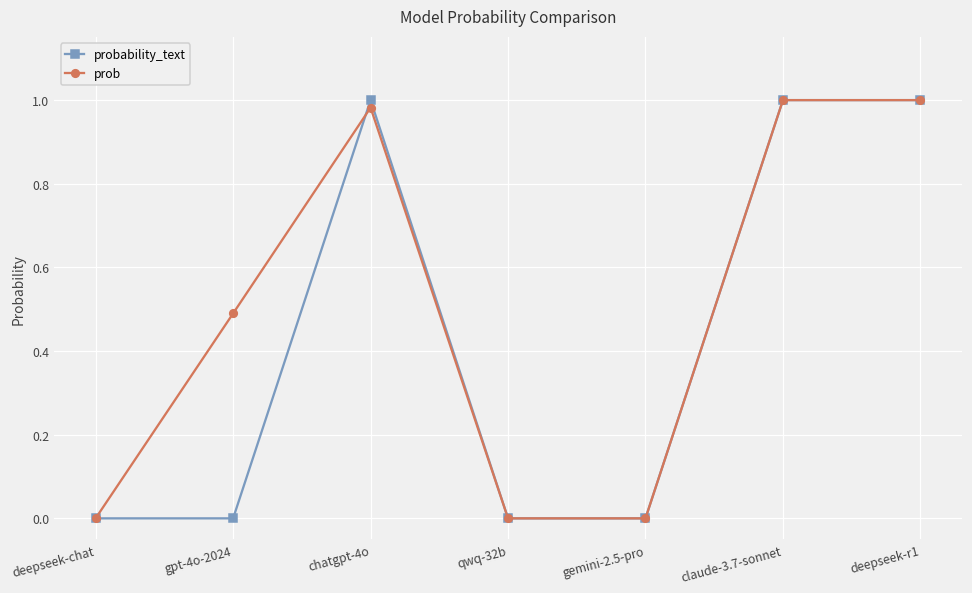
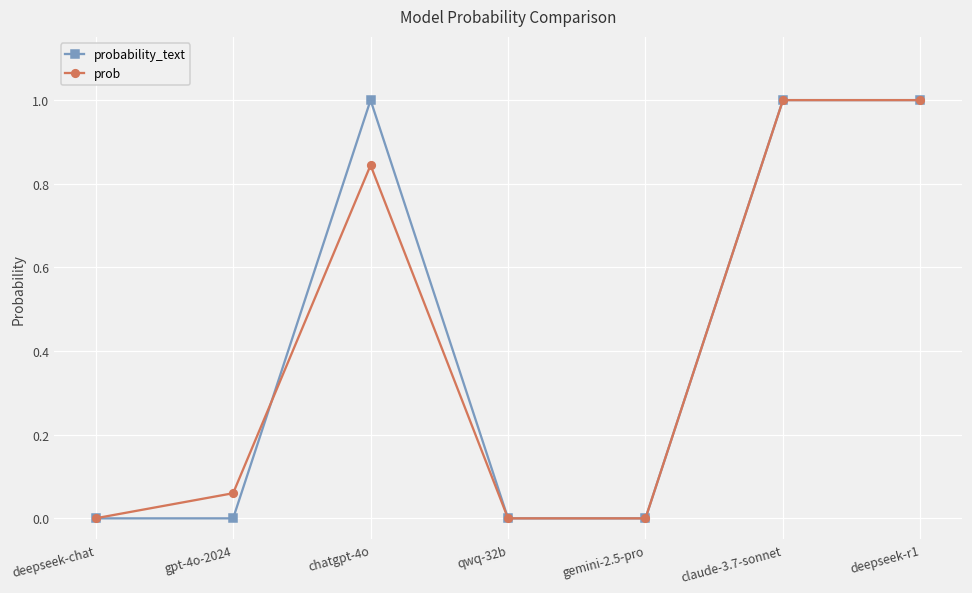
prob, gpt-4o-2024: 0.49 -> 0.06
prob, chatgpt-4o: 0.98 -> 0.84
